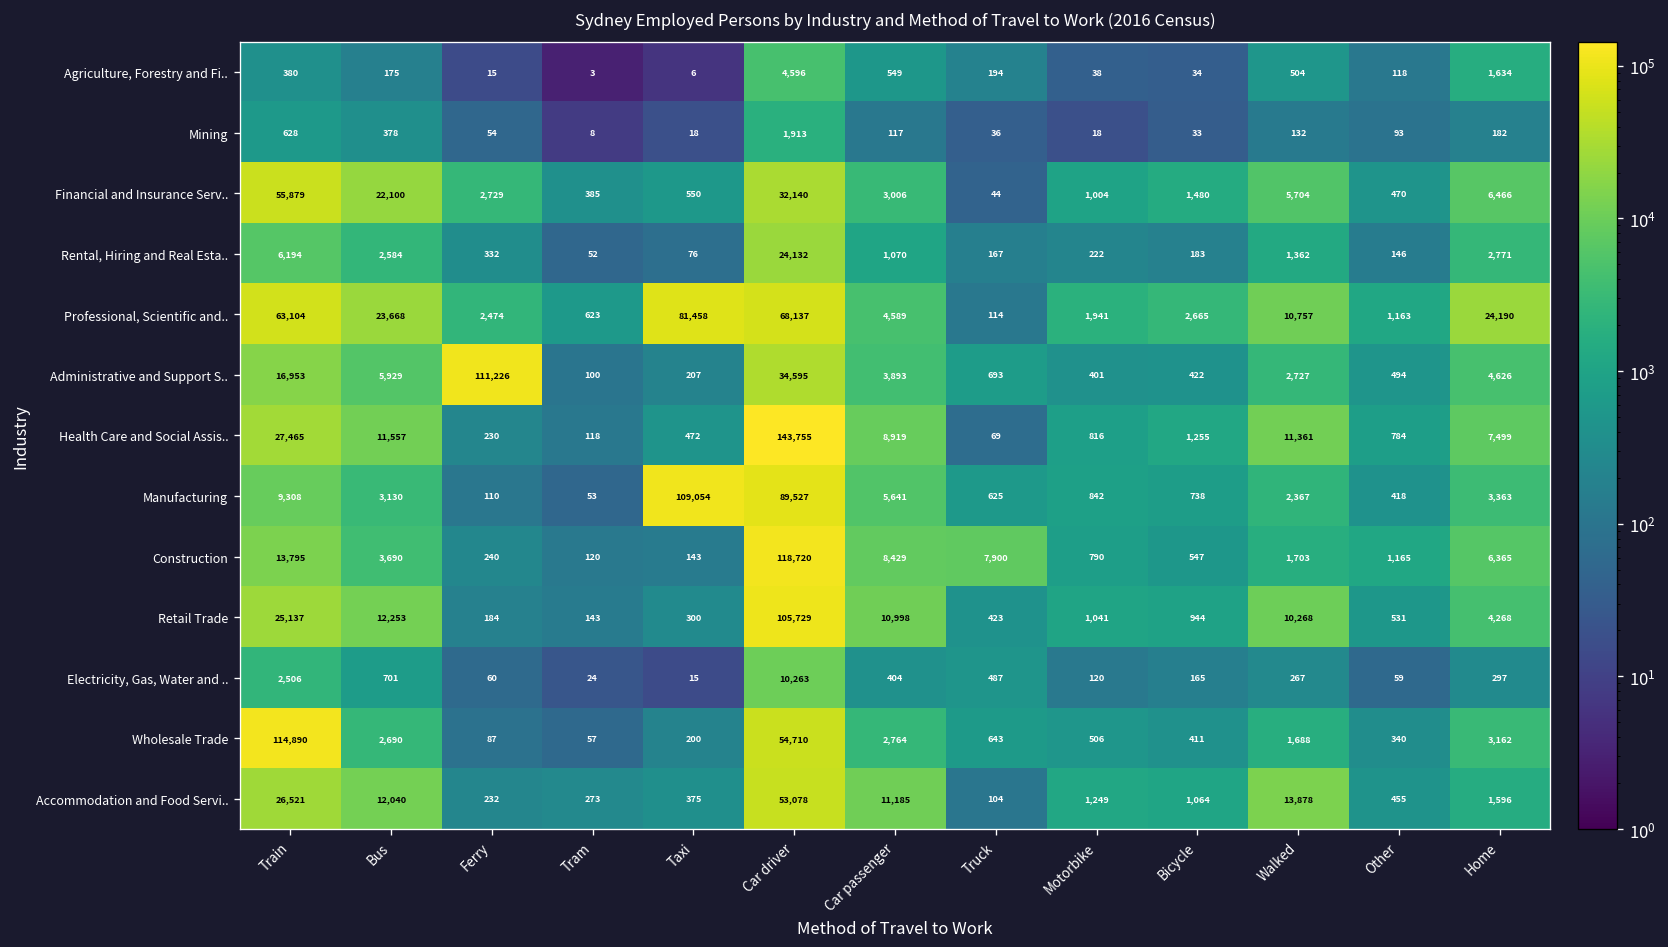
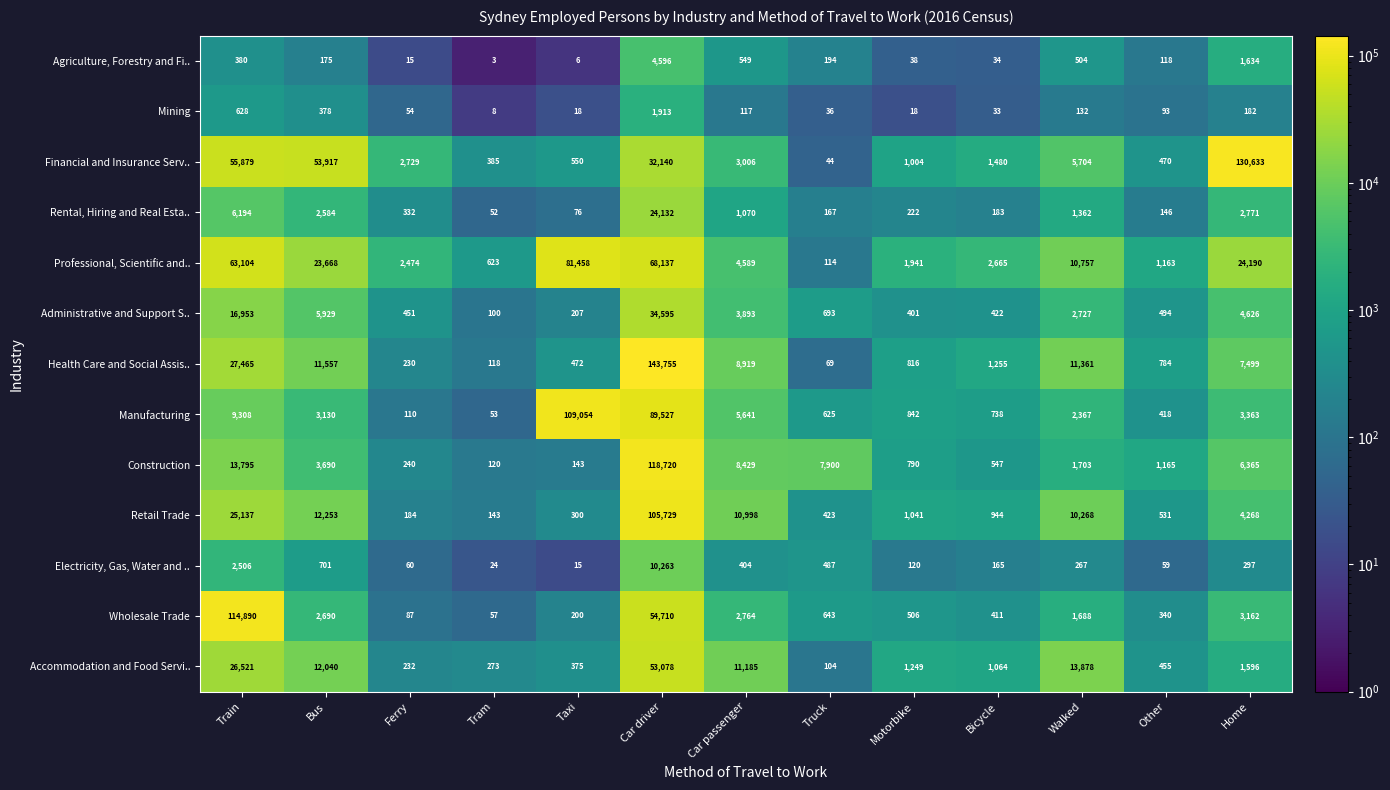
Financial and Insurance Serv.., Bus: 22,100 -> 53,917
Financial and Insurance Serv.., Home: 6,466 -> 130,633
Administrative and Support S.., Ferry: 111,226 -> 451
